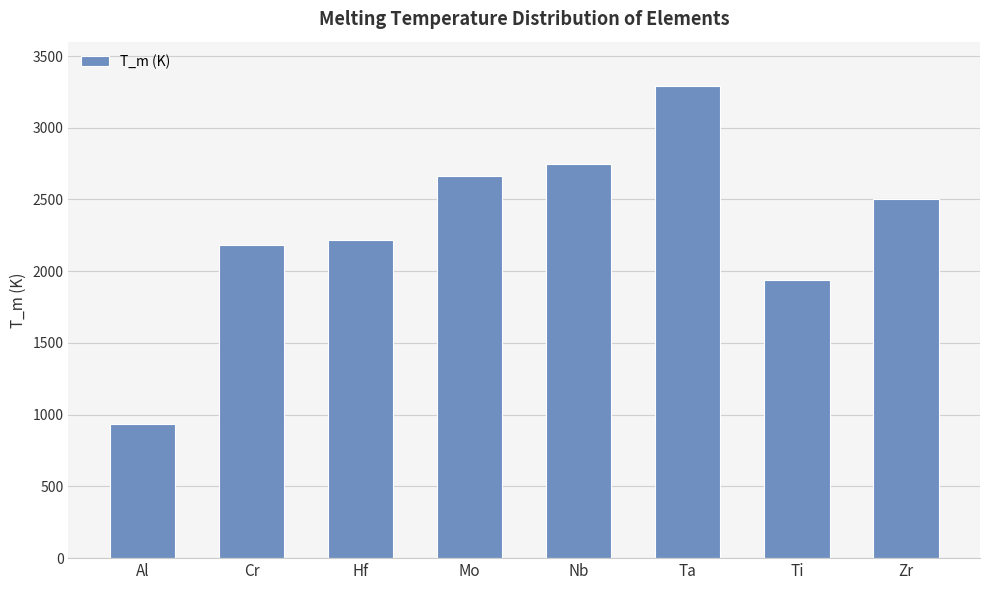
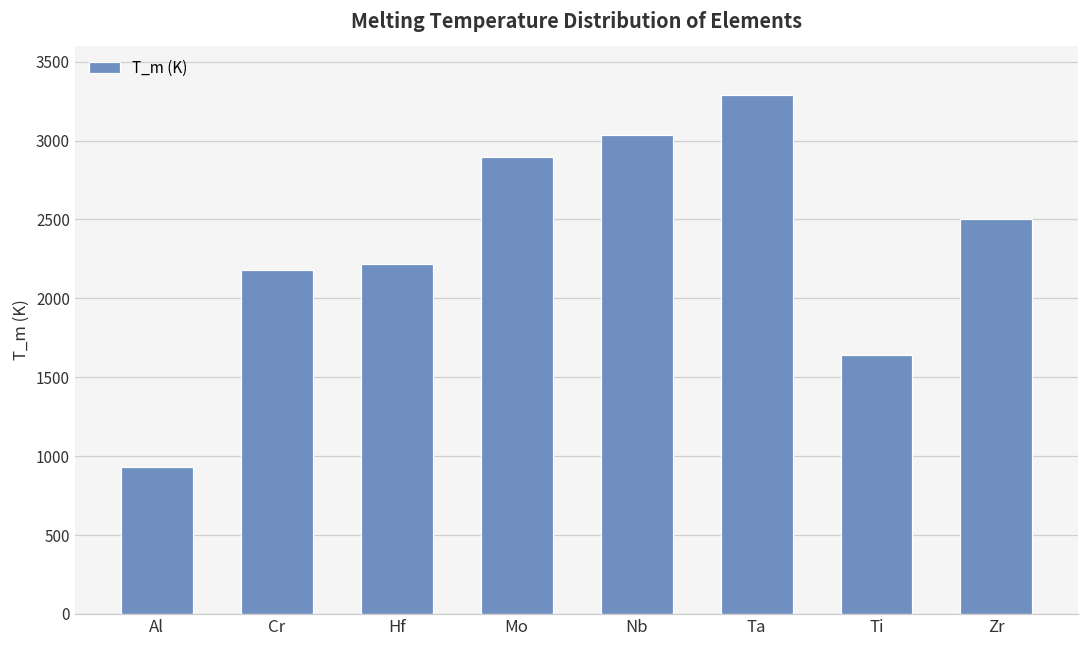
Mo: 2670 -> 2900
Nb: 2750 -> 3040
Ti: 1940 -> 1640
